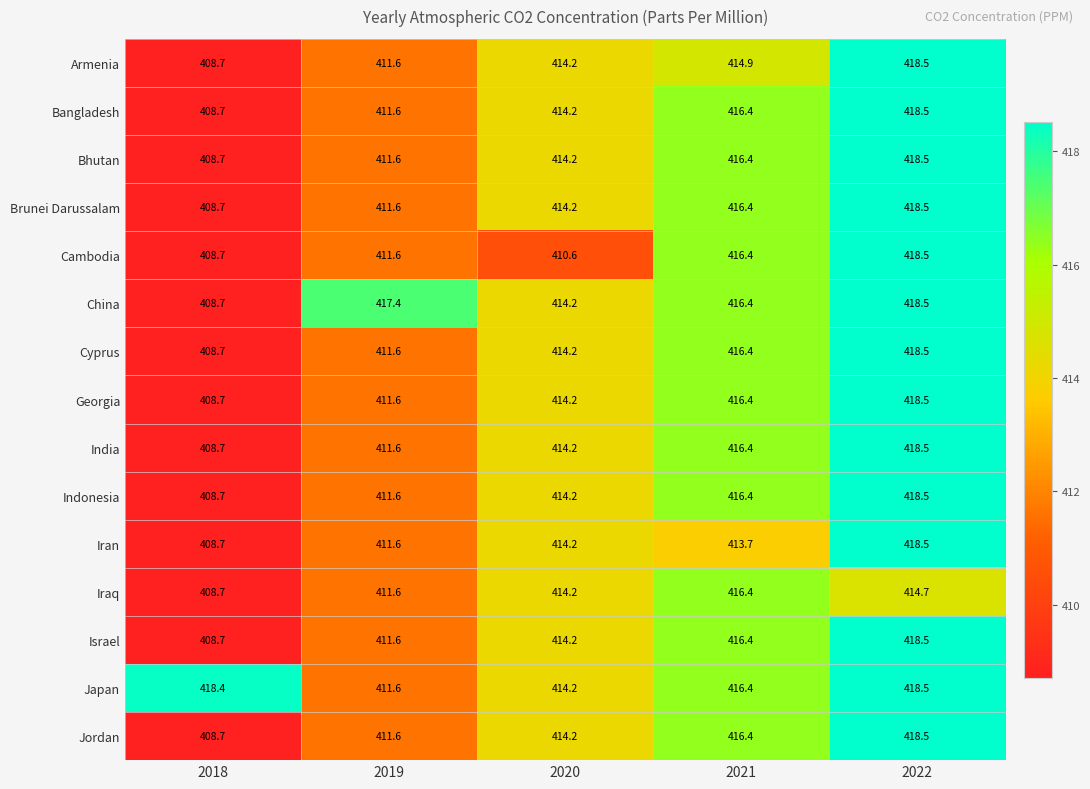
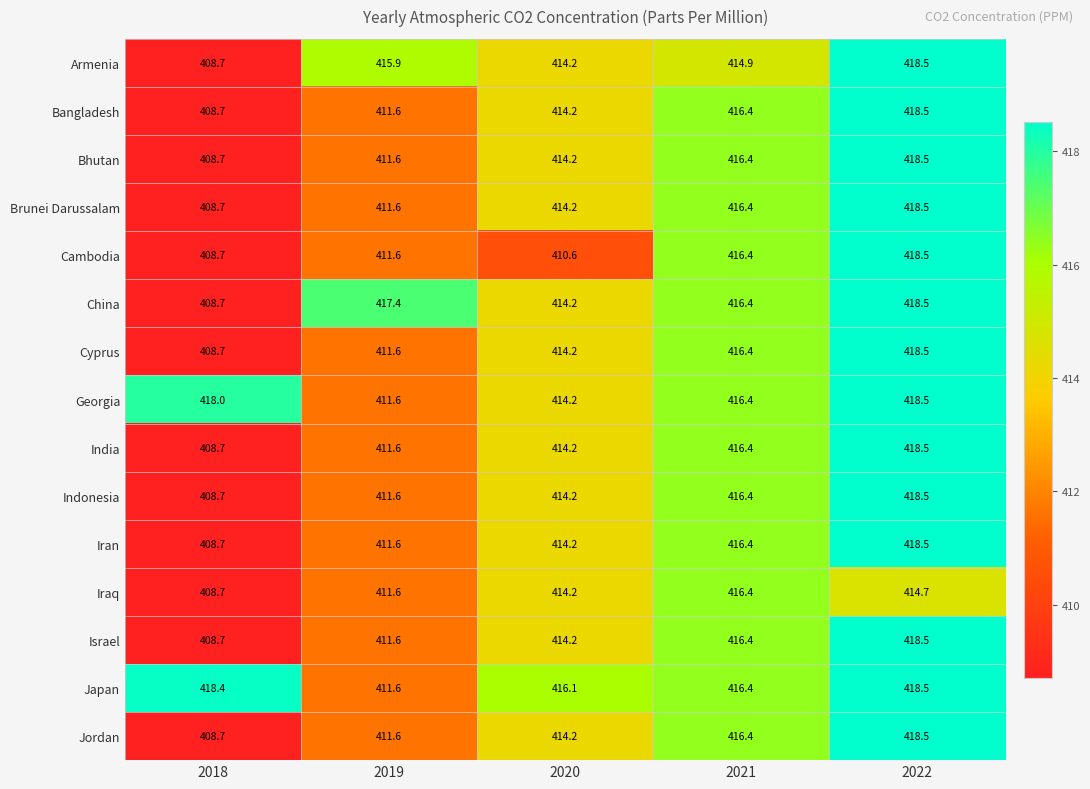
Armenia, 2019: 411.6 -> 415.9
Georgia, 2018: 408.7 -> 418.0
Iran, 2021: 413.7 -> 416.4
Japan, 2020: 414.2 -> 416.1
